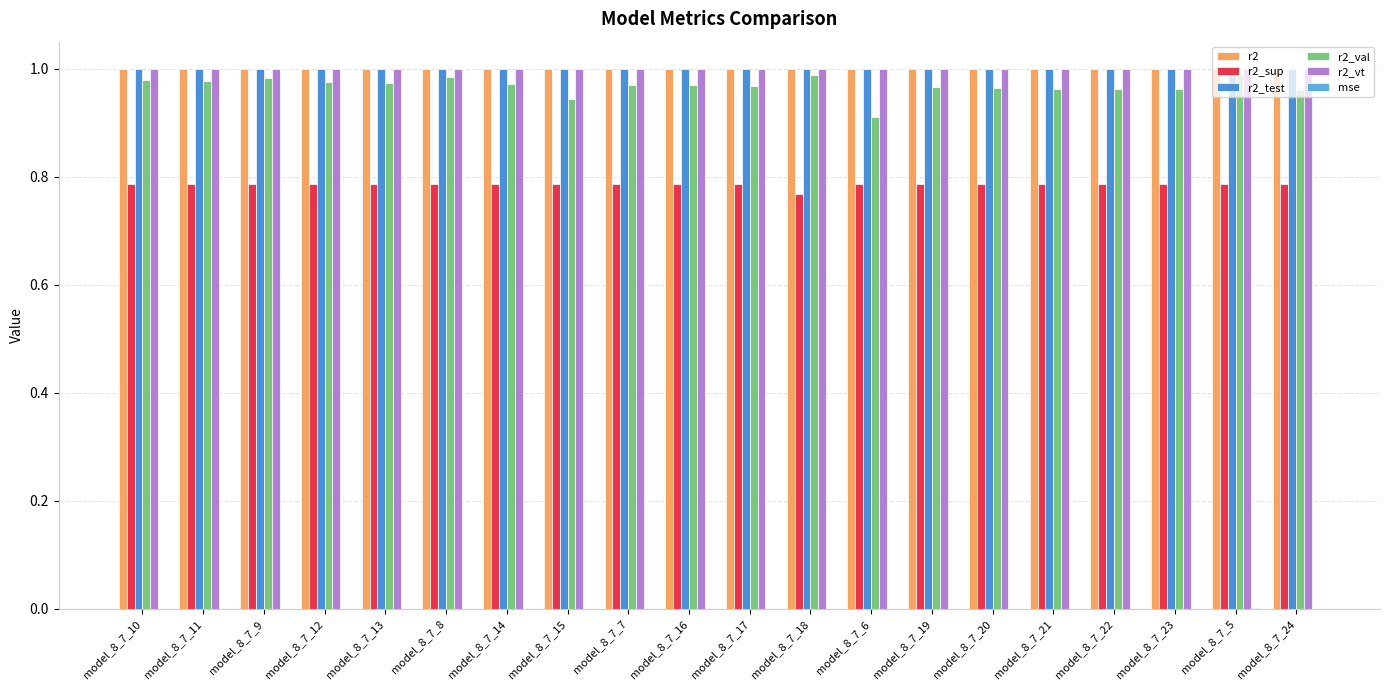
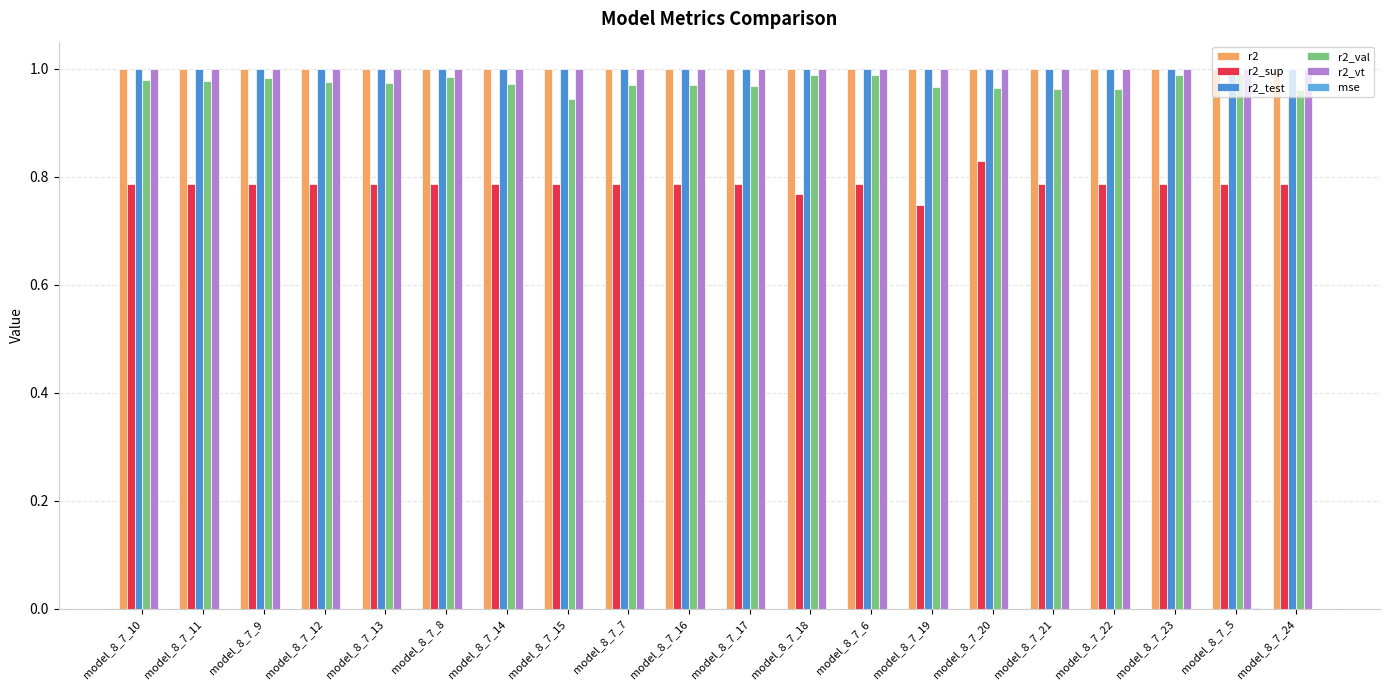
r2_val, model_8_7_6: 0.91 -> 0.99
r2_sup, model_8_7_19: 0.79 -> 0.75
r2_sup, model_8_7_20: 0.79 -> 0.83
r2_val, model_8_7_23: 0.96 -> 0.99
